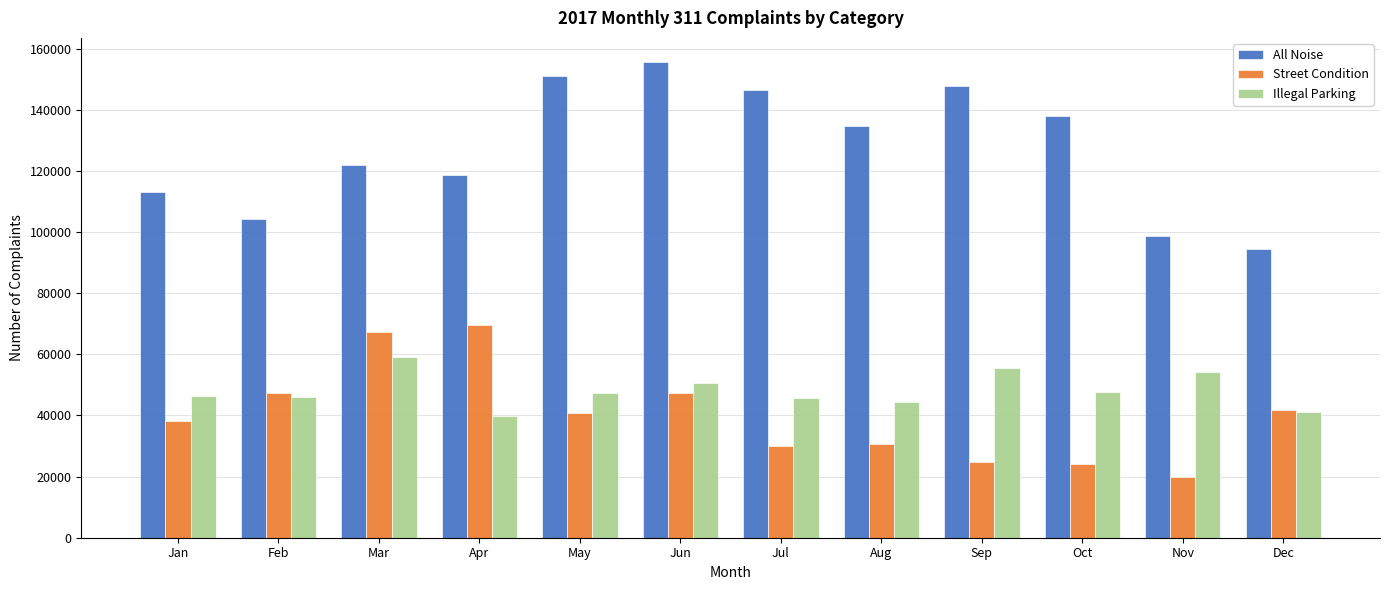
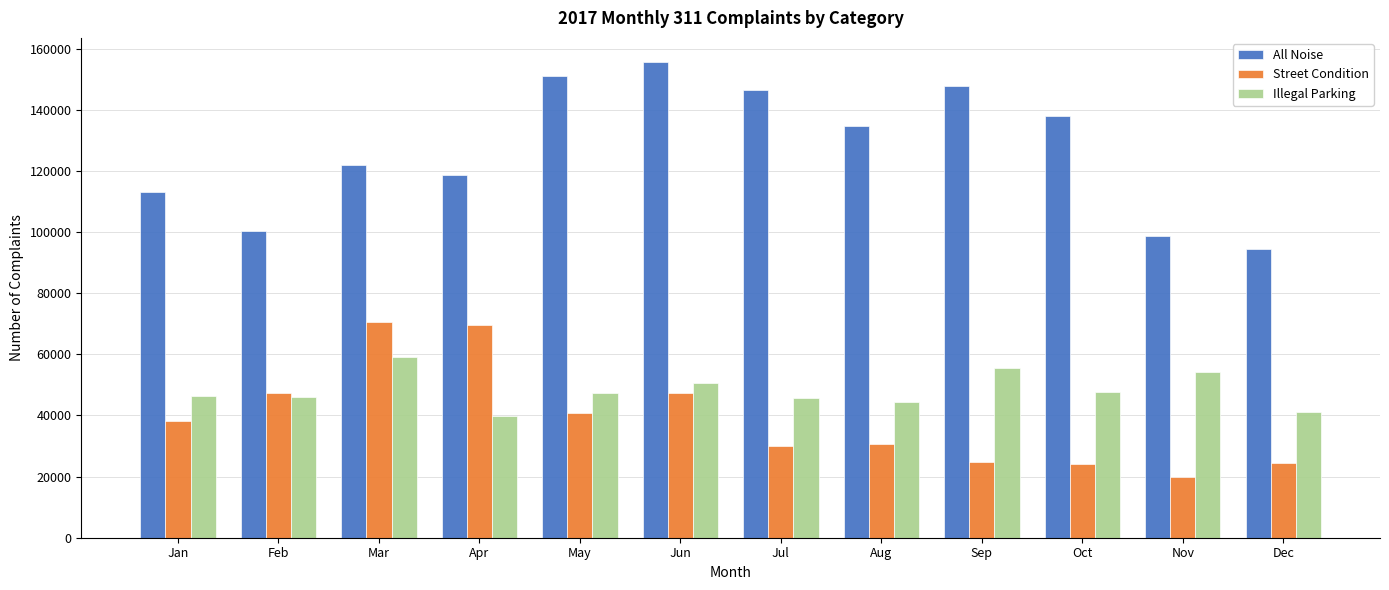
All Noise, Feb: 104000 -> 100000
Street Condition, Mar: 67000 -> 71000
Street Condition, Dec: 42000 -> 24000
